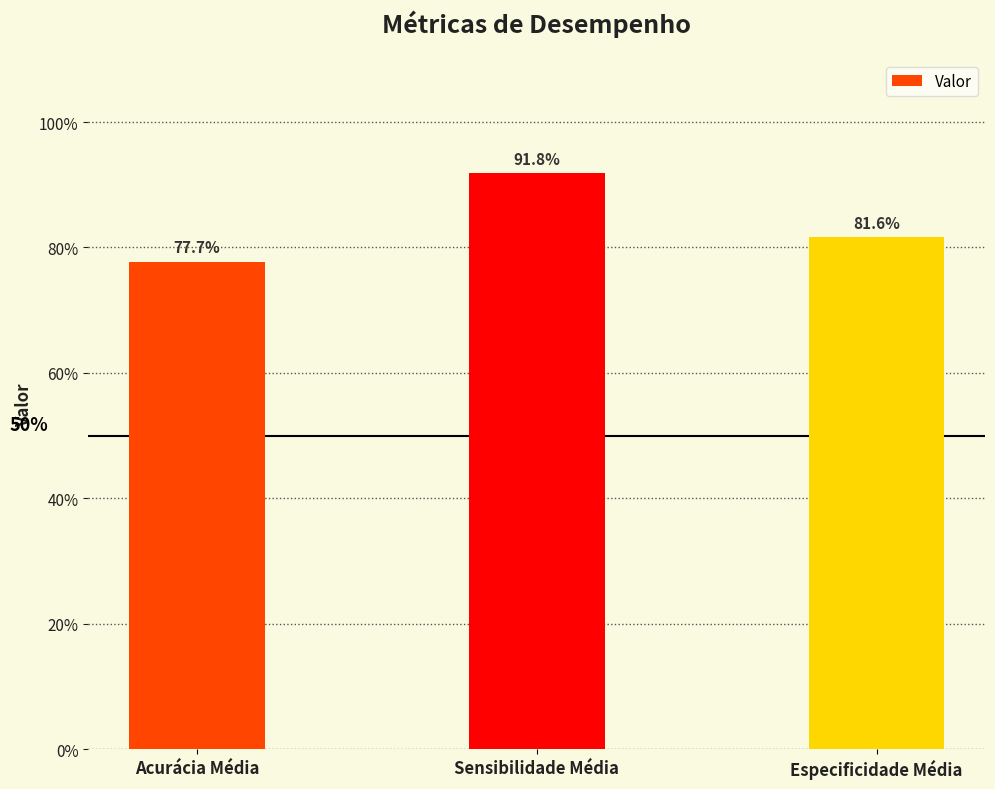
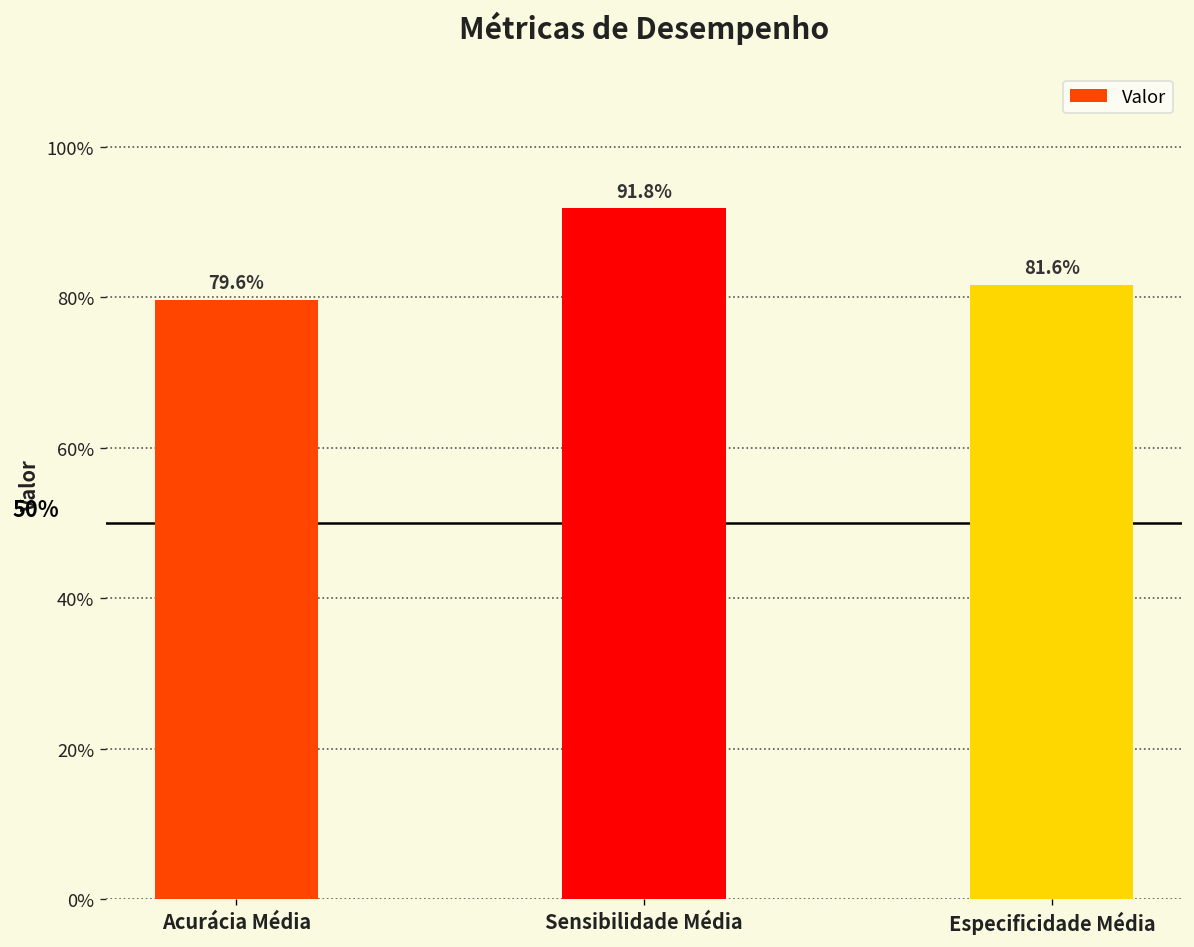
Acurácia Média: 77.7% -> 79.6%
